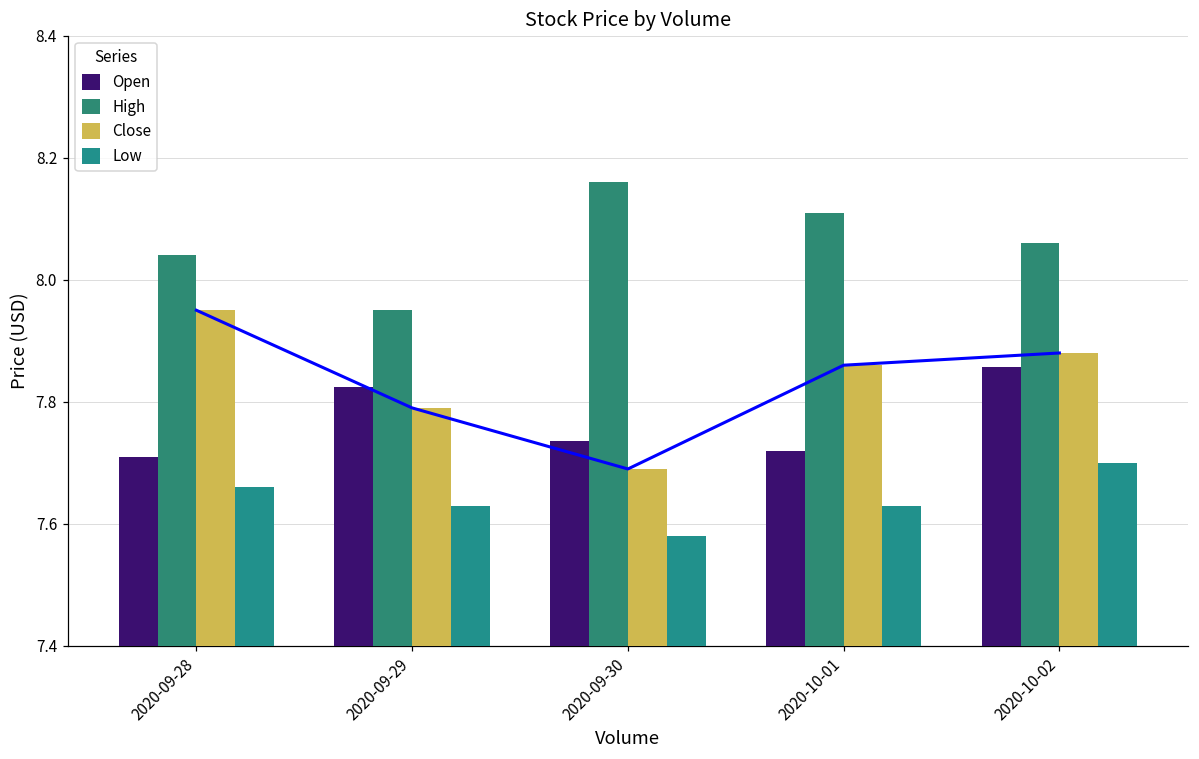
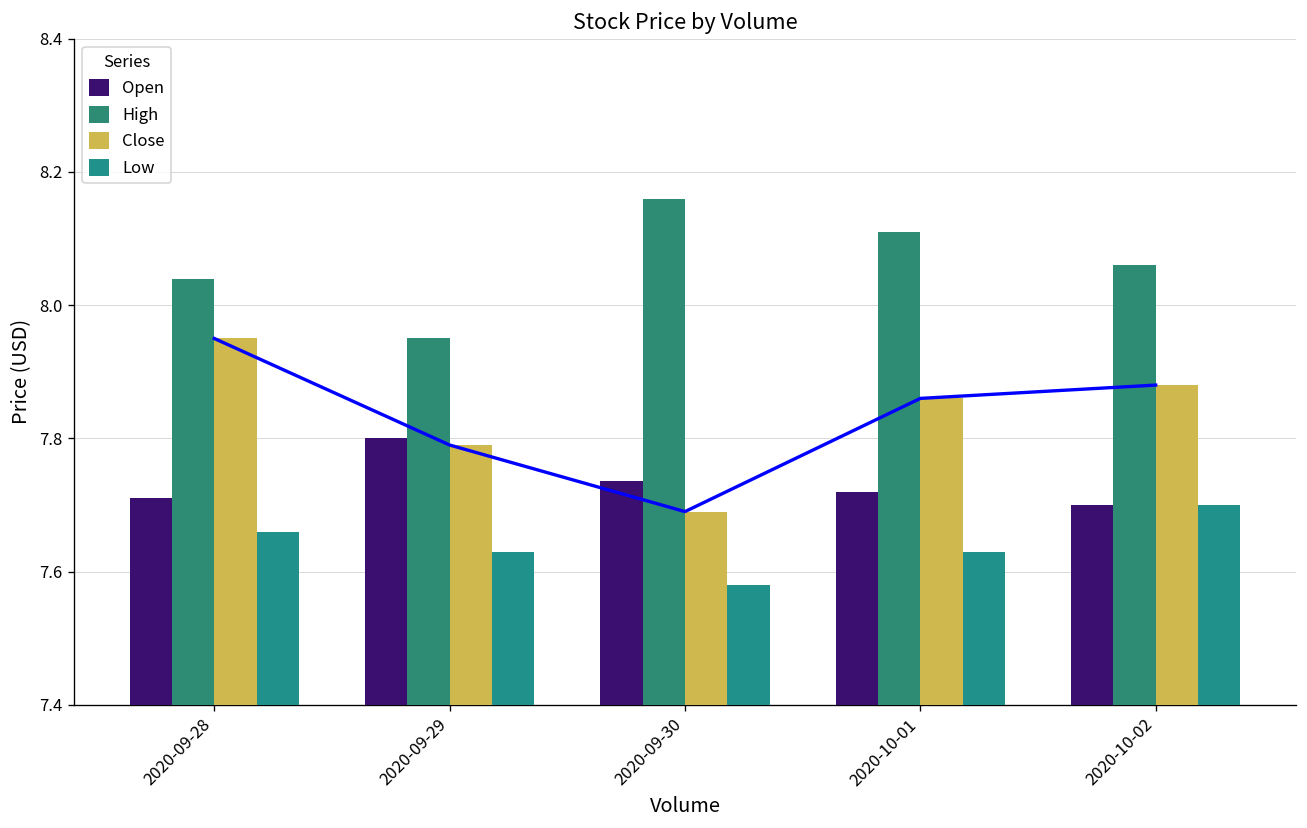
Open, 2020-09-29: 7.82 -> 7.80
Open, 2020-10-02: 7.86 -> 7.70
